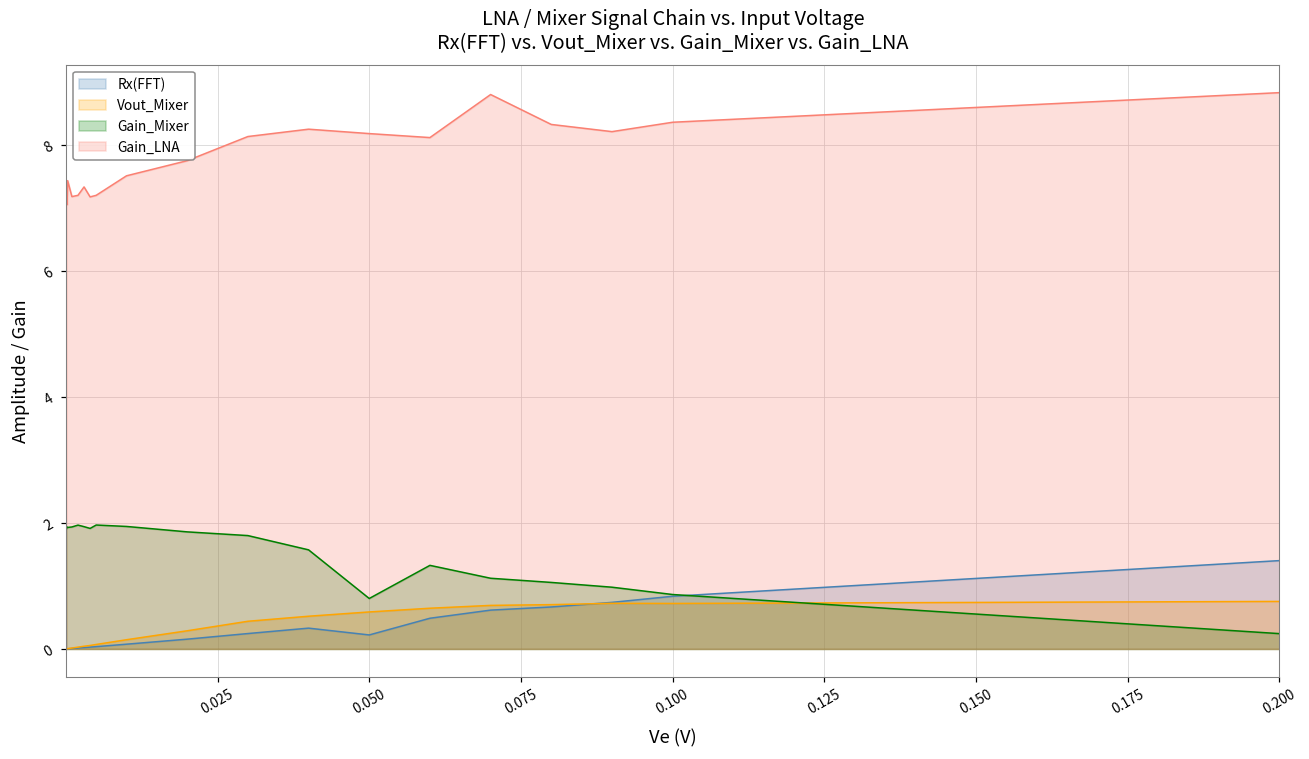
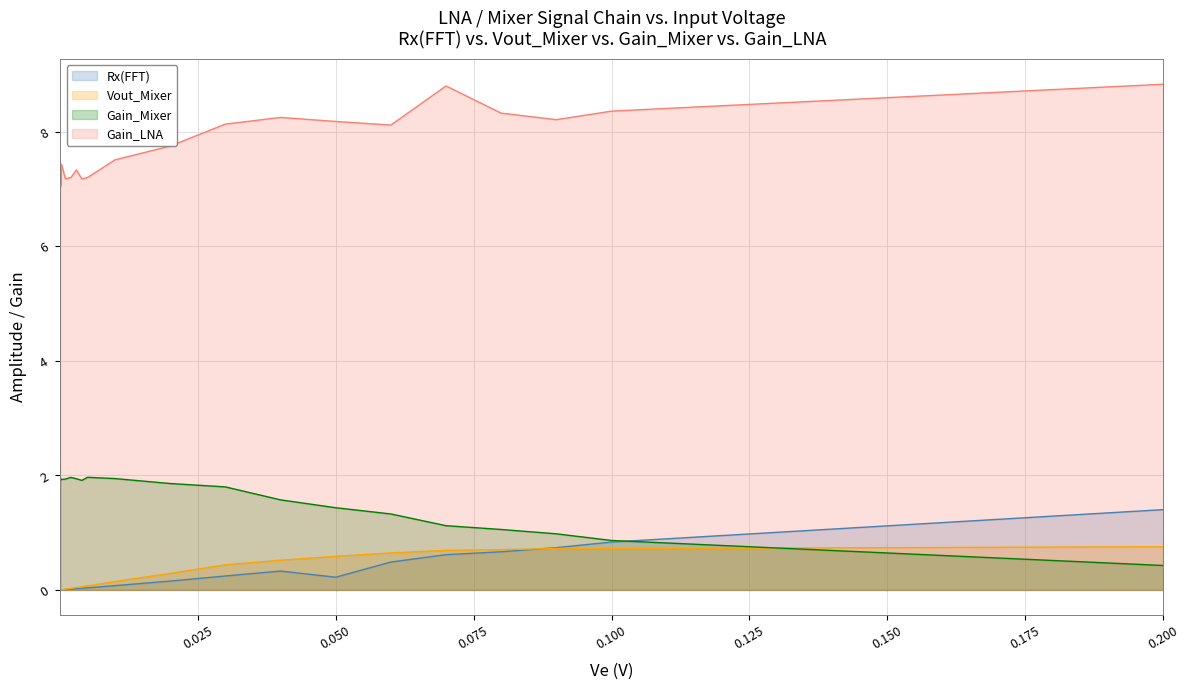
Gain_Mixer, 0.050: 0.8 -> 1.4
Gain_Mixer, 0.200: 0.2 -> 0.4
